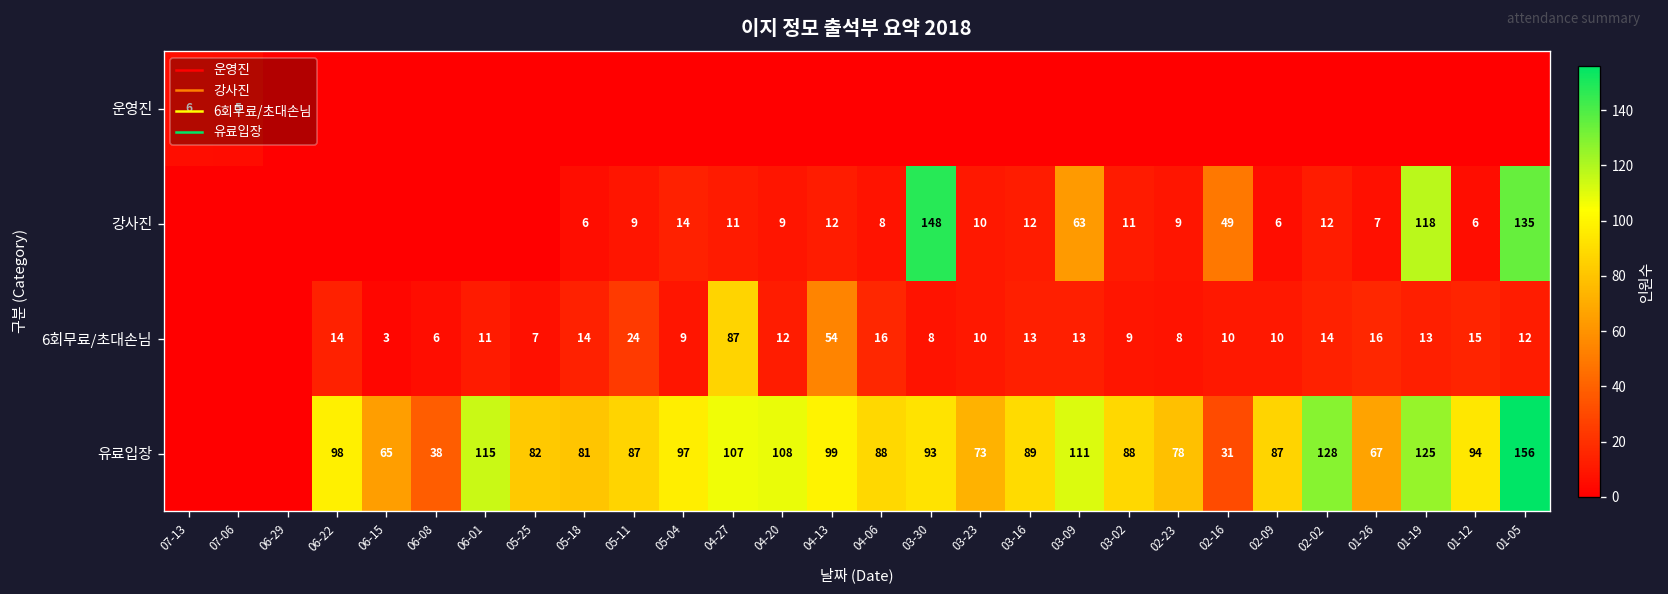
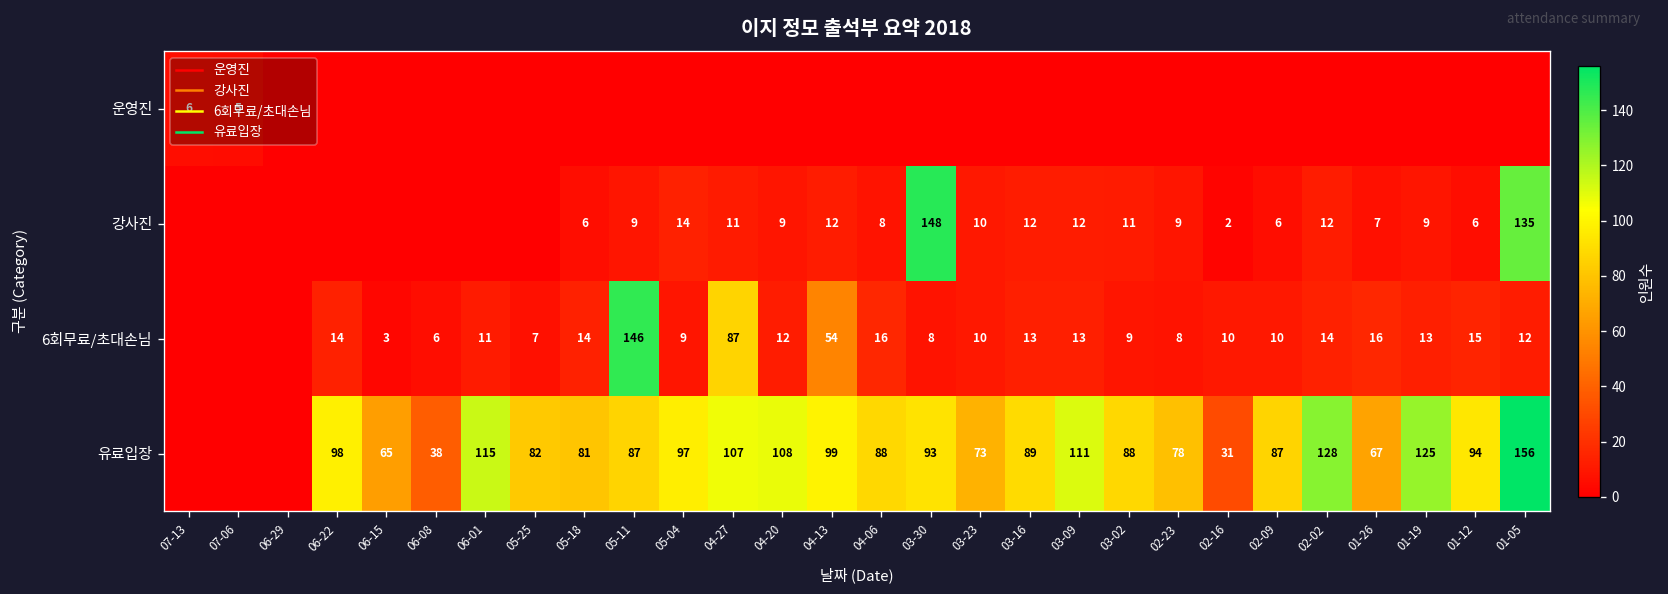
강사진, 03-09: 63 -> 12
강사진, 02-16: 49 -> 2
강사진, 01-19: 118 -> 9
6회무료/초대손님, 05-11: 24 -> 146
